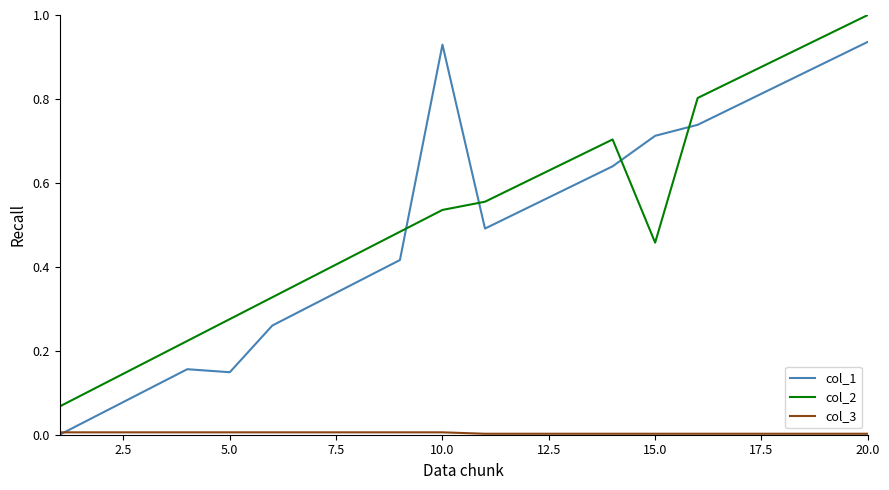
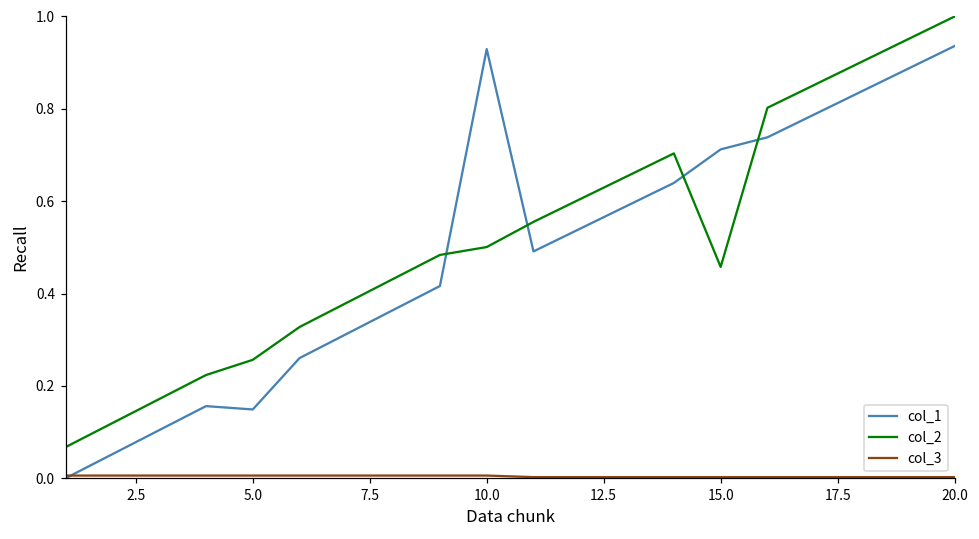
col_2, 5.0: 0.28 -> 0.26
col_2, 10.0: 0.54 -> 0.50
